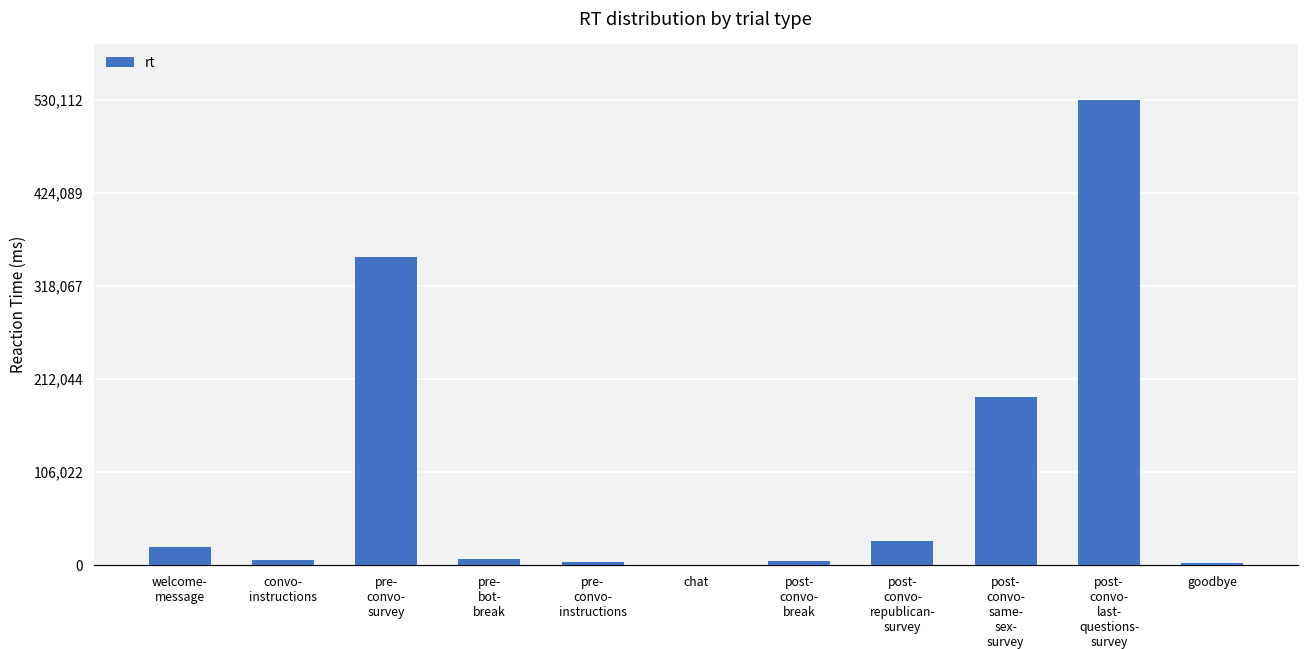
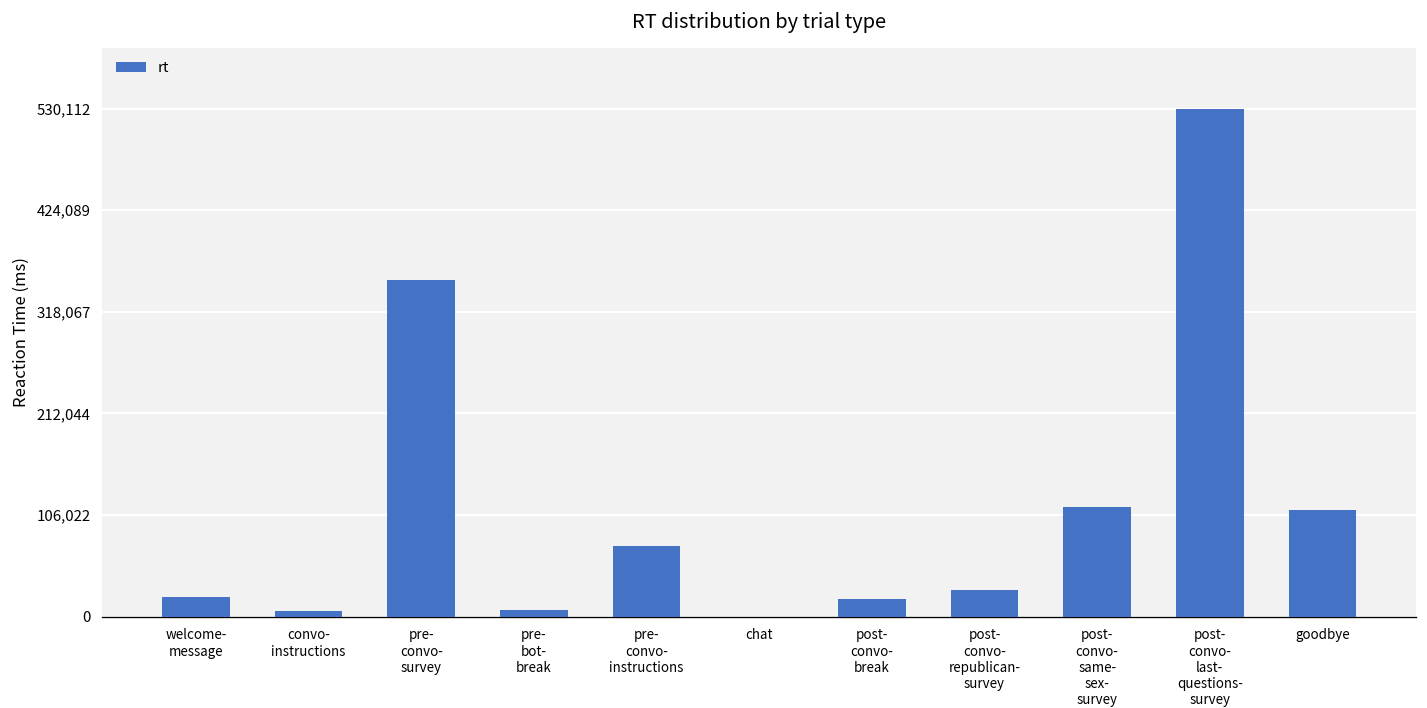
pre- convo- instructions: 0 -> 70,000
post- convo- break: 10,000 -> 20,000
post- convo- same- sex- survey: 190,000 -> 110,000
goodbye: 0 -> 110,000
